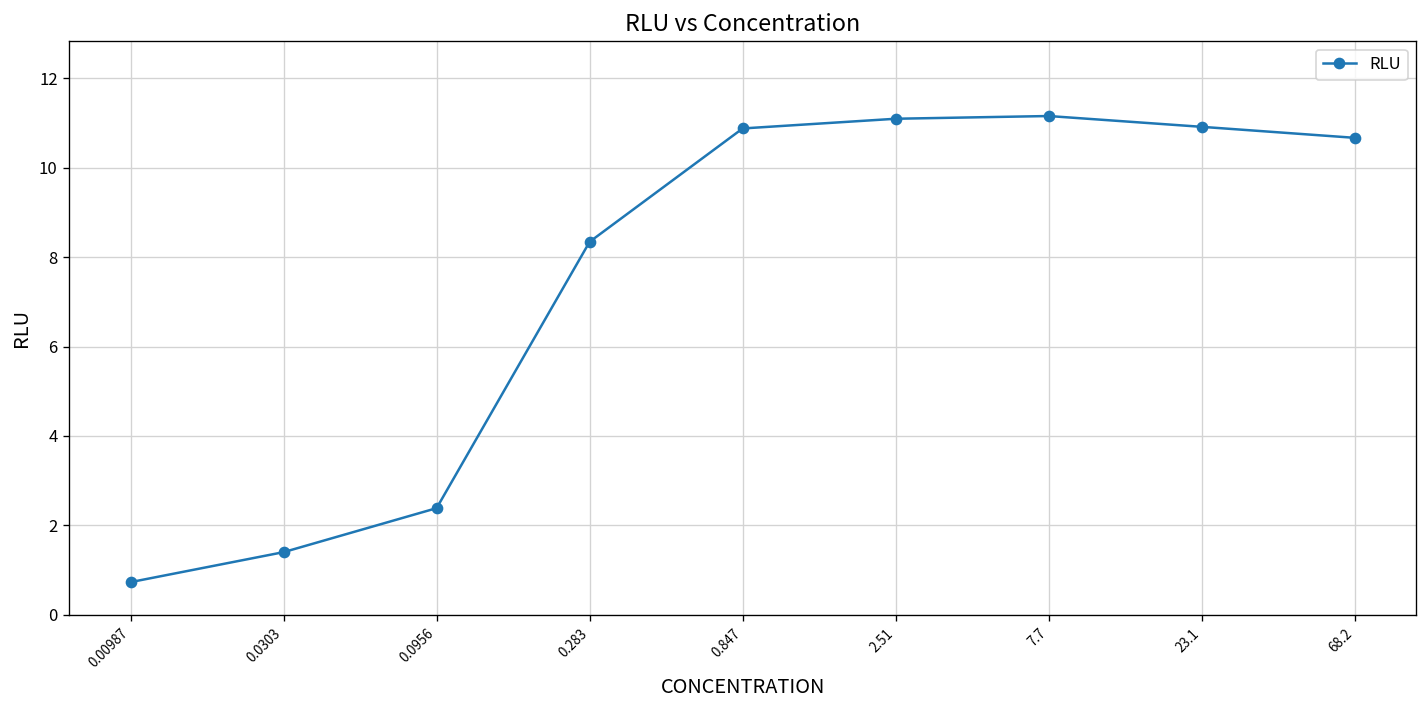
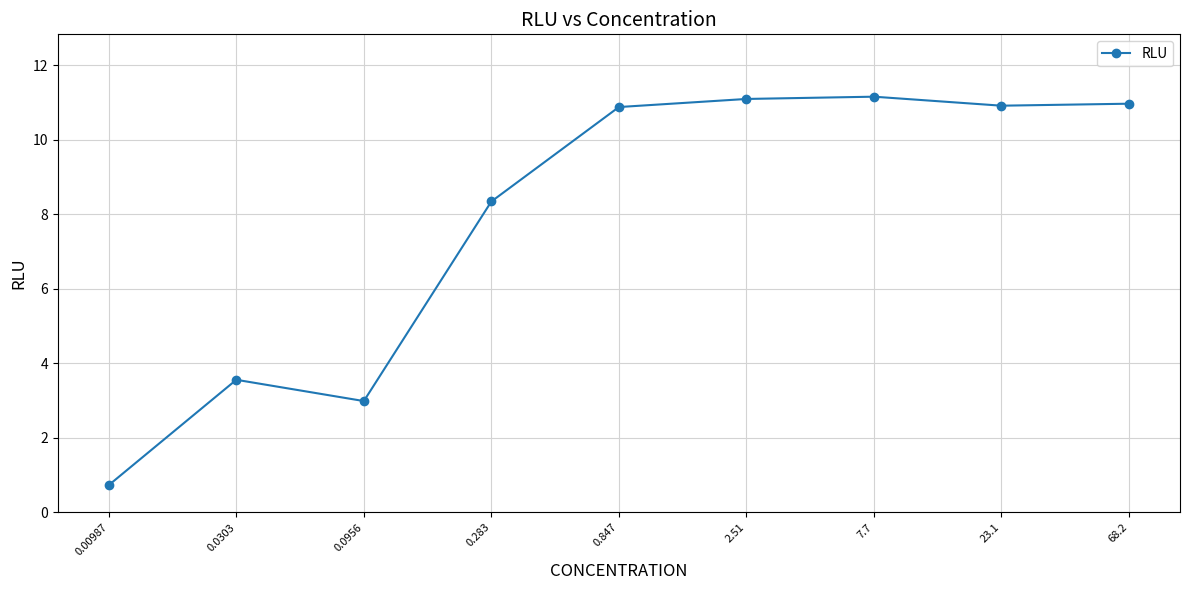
0.0303: 1.4 -> 3.6
0.0956: 2.4 -> 3.0
68.2: 10.7 -> 11.0
